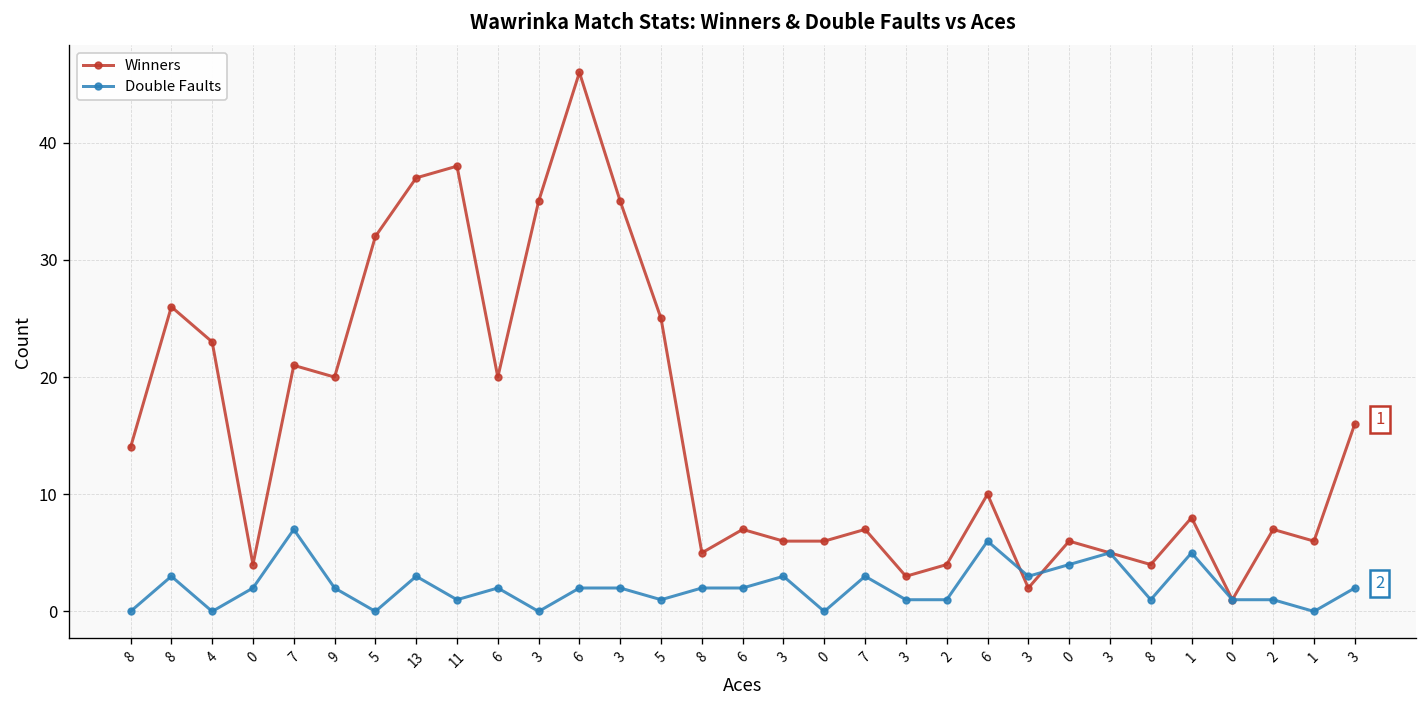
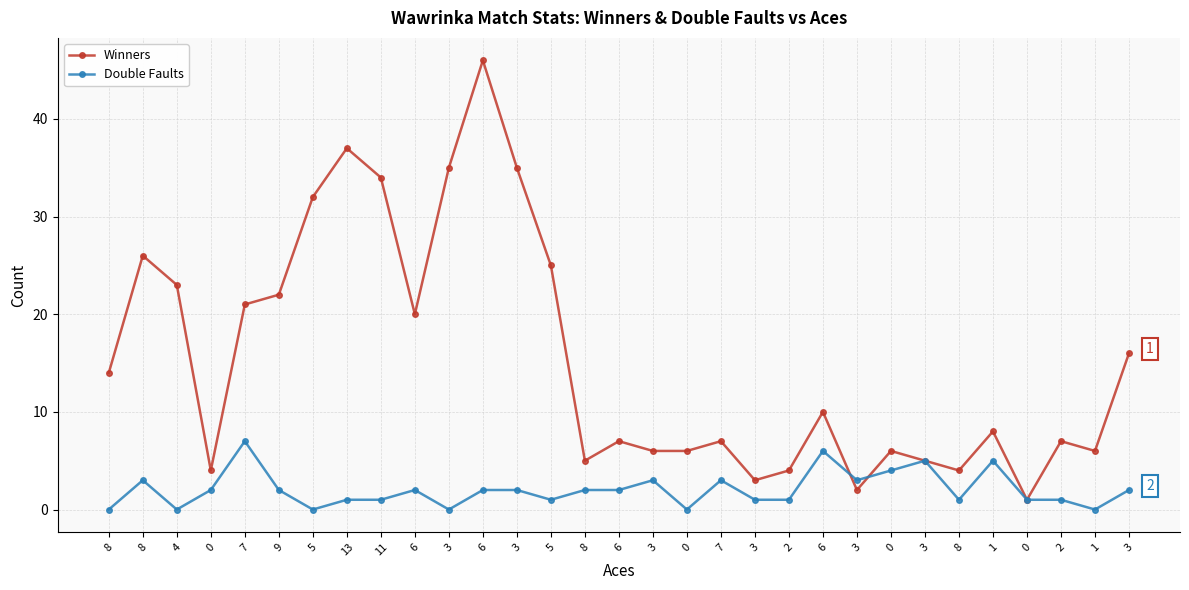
Winners, 9: 20 -> 22
Double Faults, 13: 3 -> 1
Winners, 11: 38 -> 34
